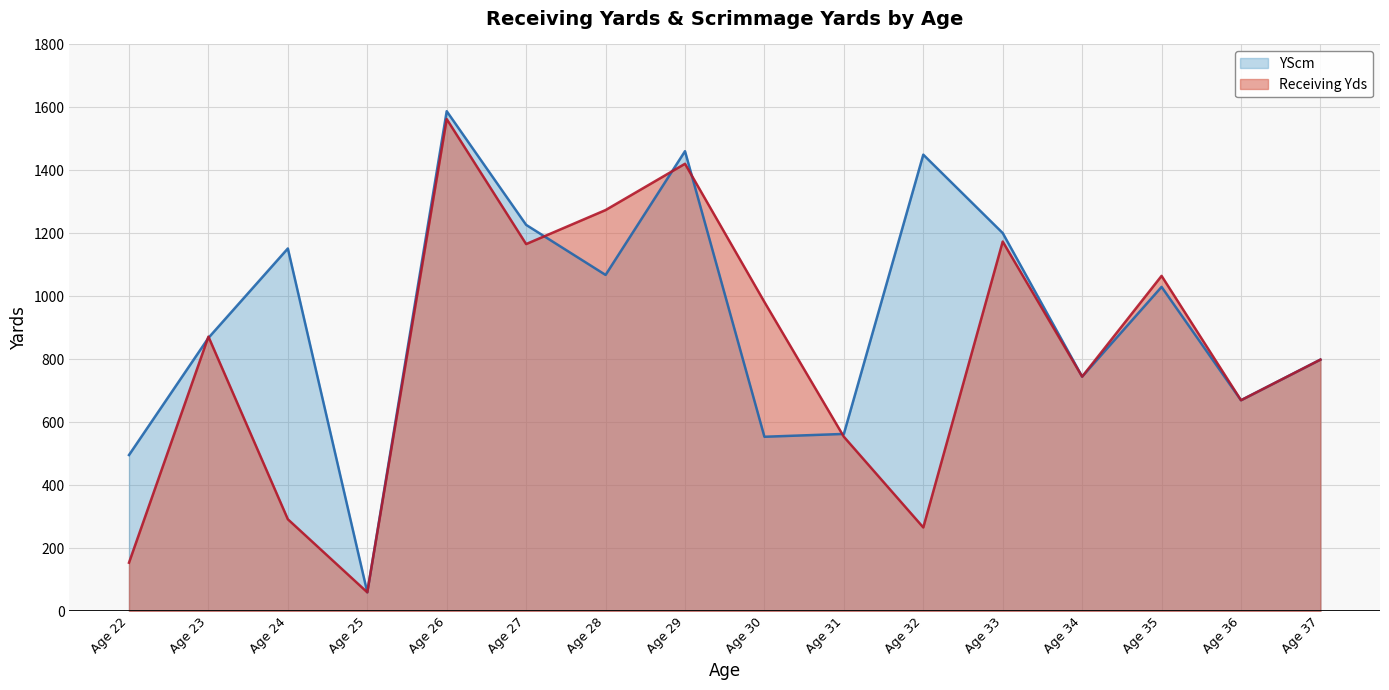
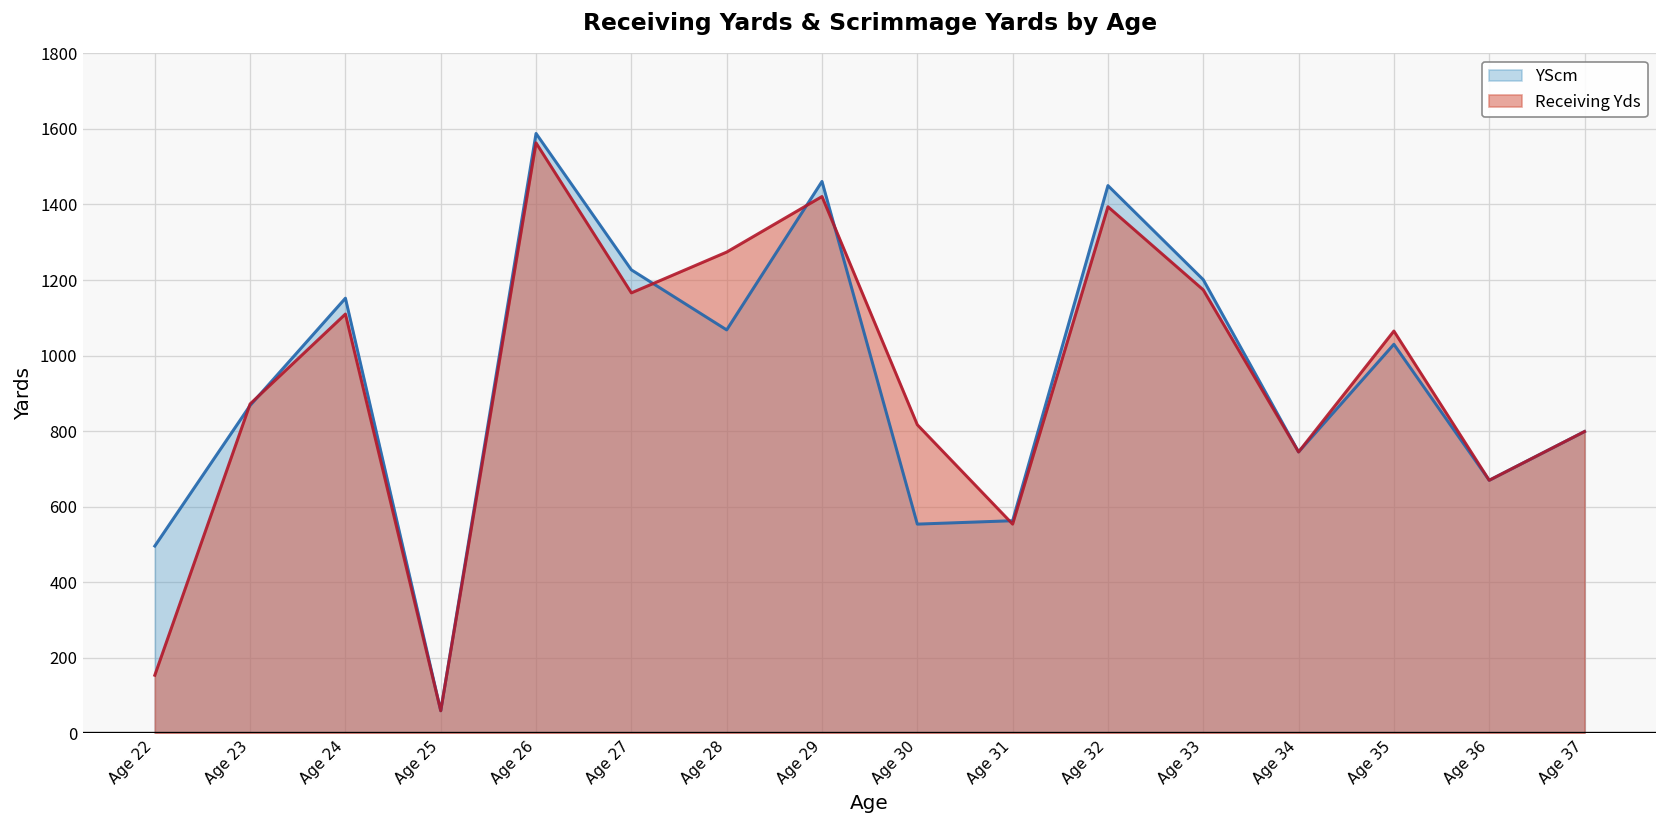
Receiving Yds, Age 24: 290 -> 1110
Receiving Yds, Age 30: 980 -> 820
Receiving Yds, Age 32: 270 -> 1390
